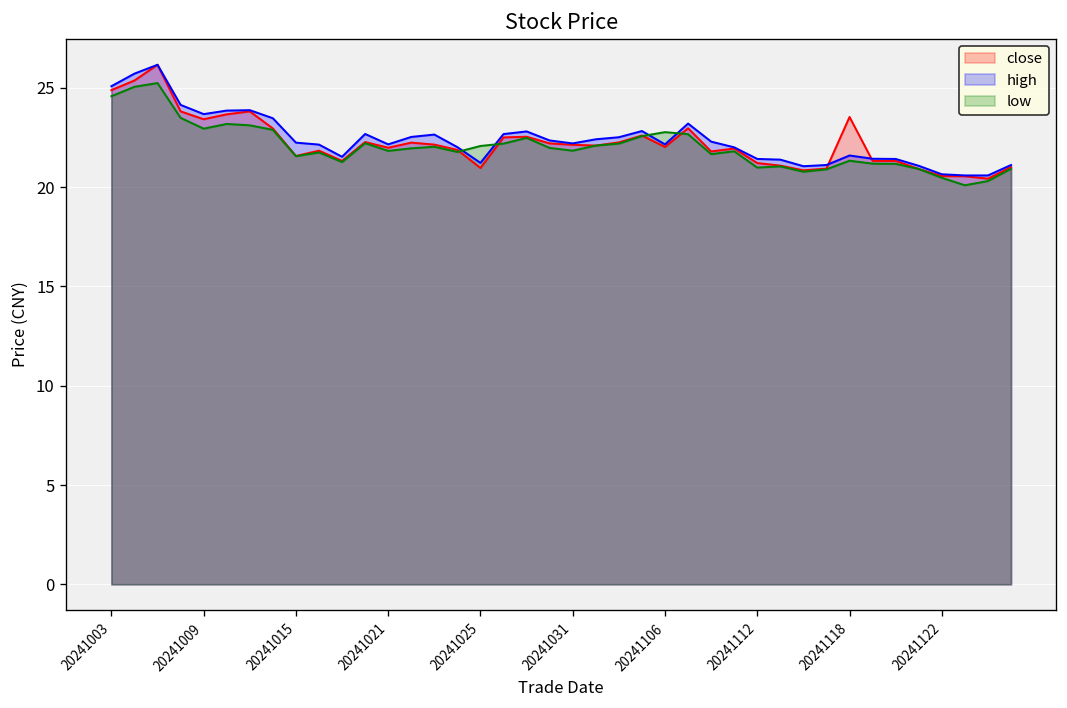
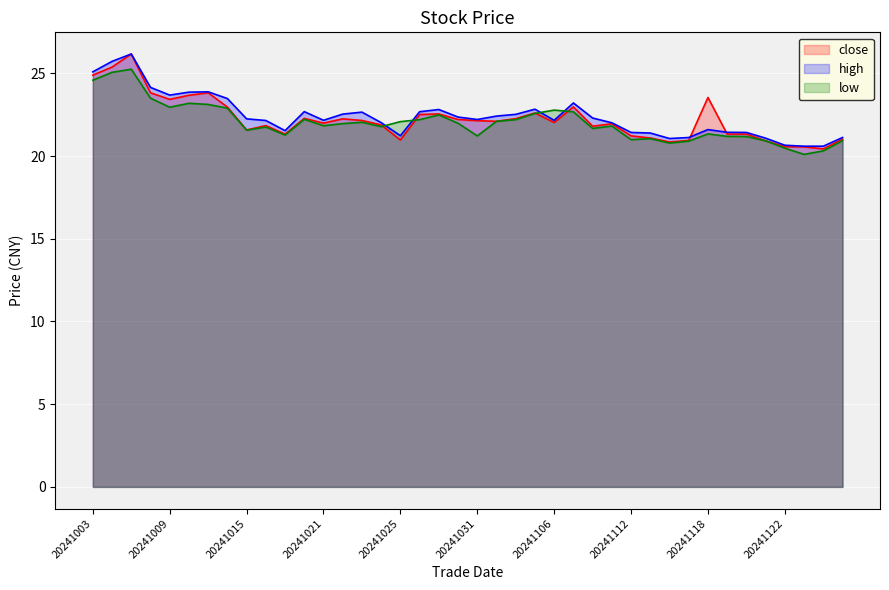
low, 20241031: 21.8 -> 21.2
